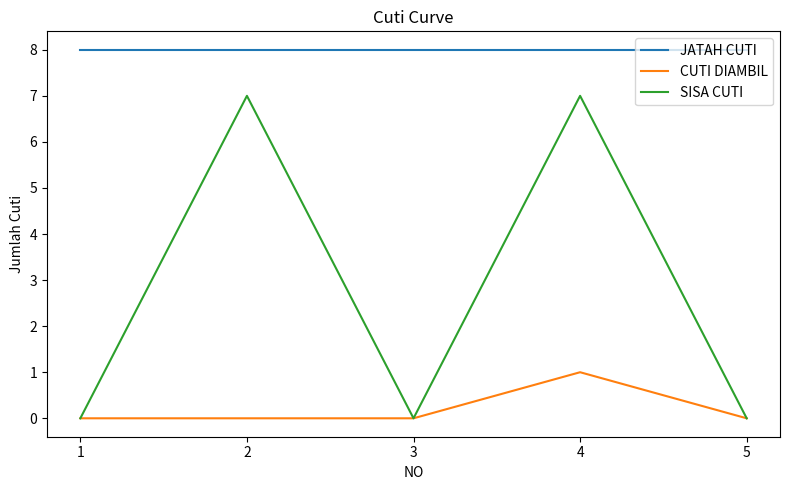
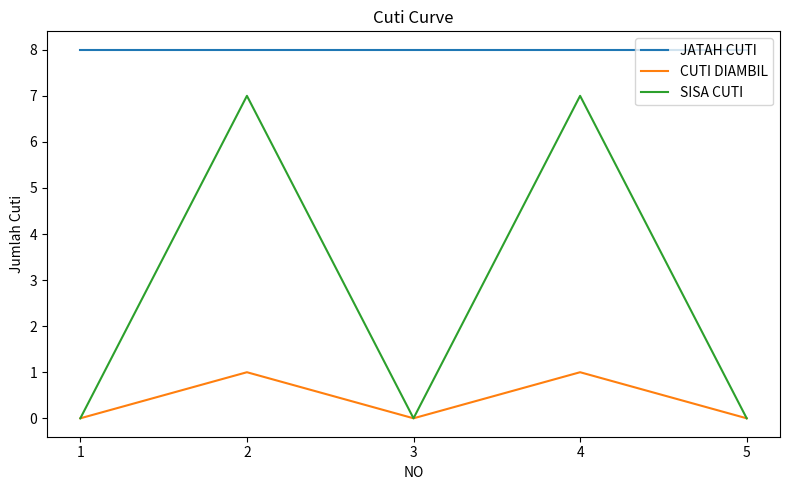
CUTI DIAMBIL, 2: 0 -> 1
